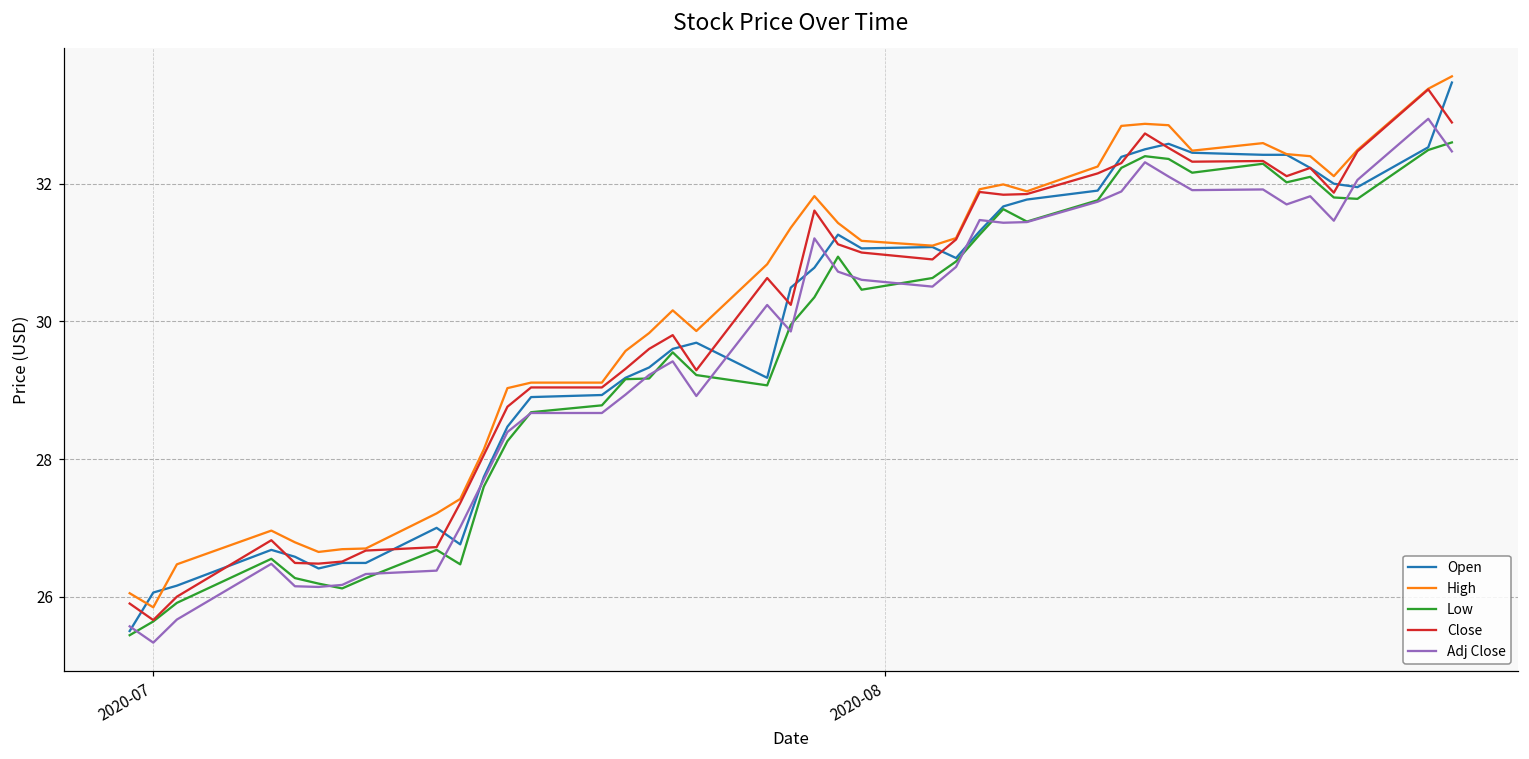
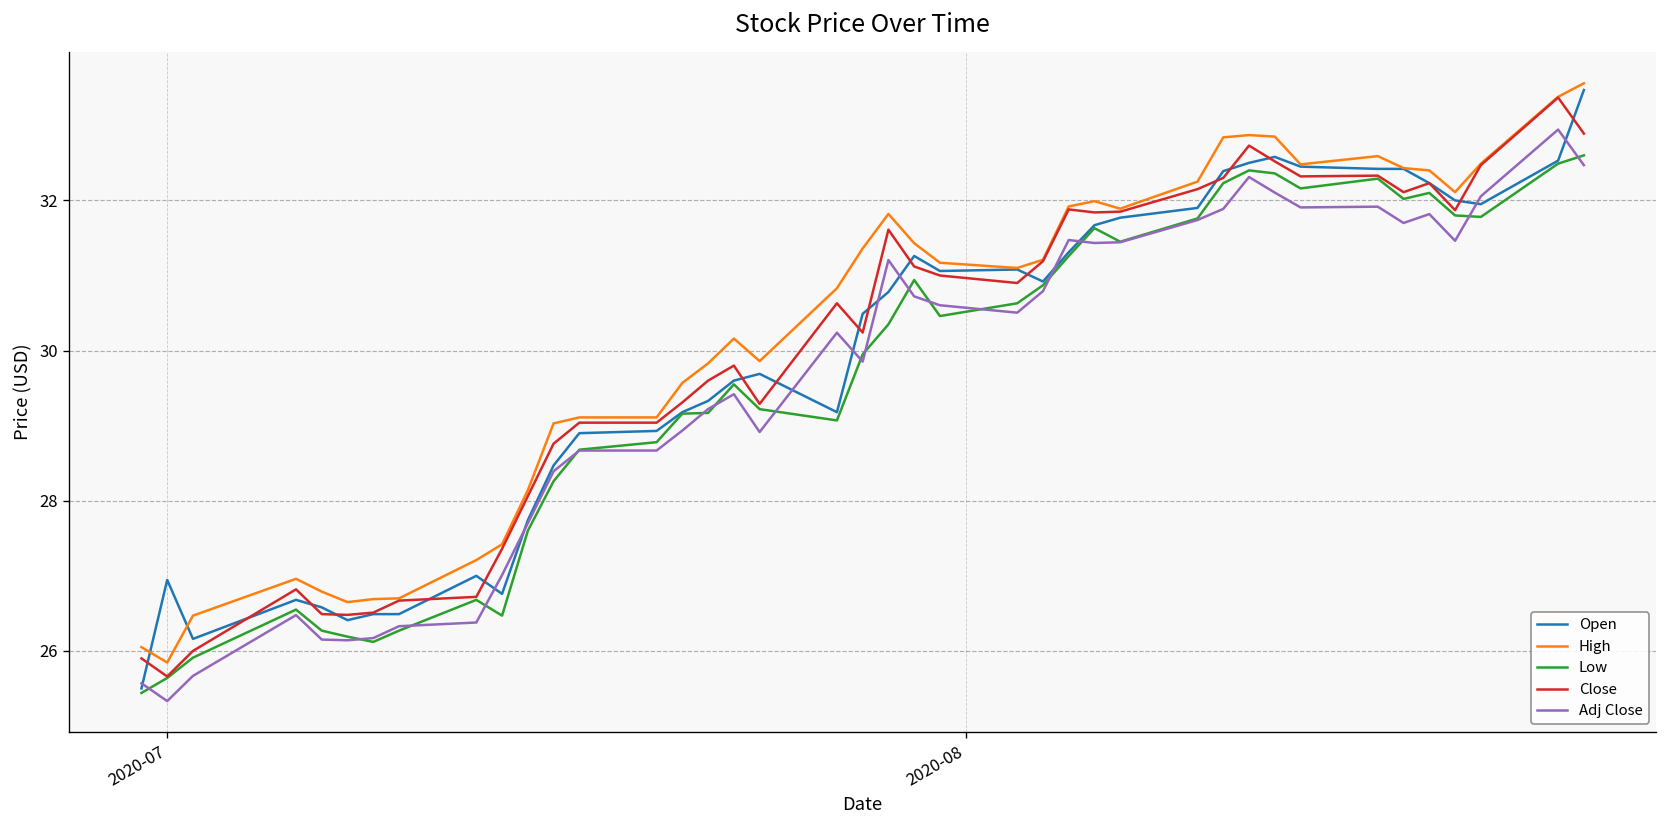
Open, 2020-07: 26.1 -> 26.9
